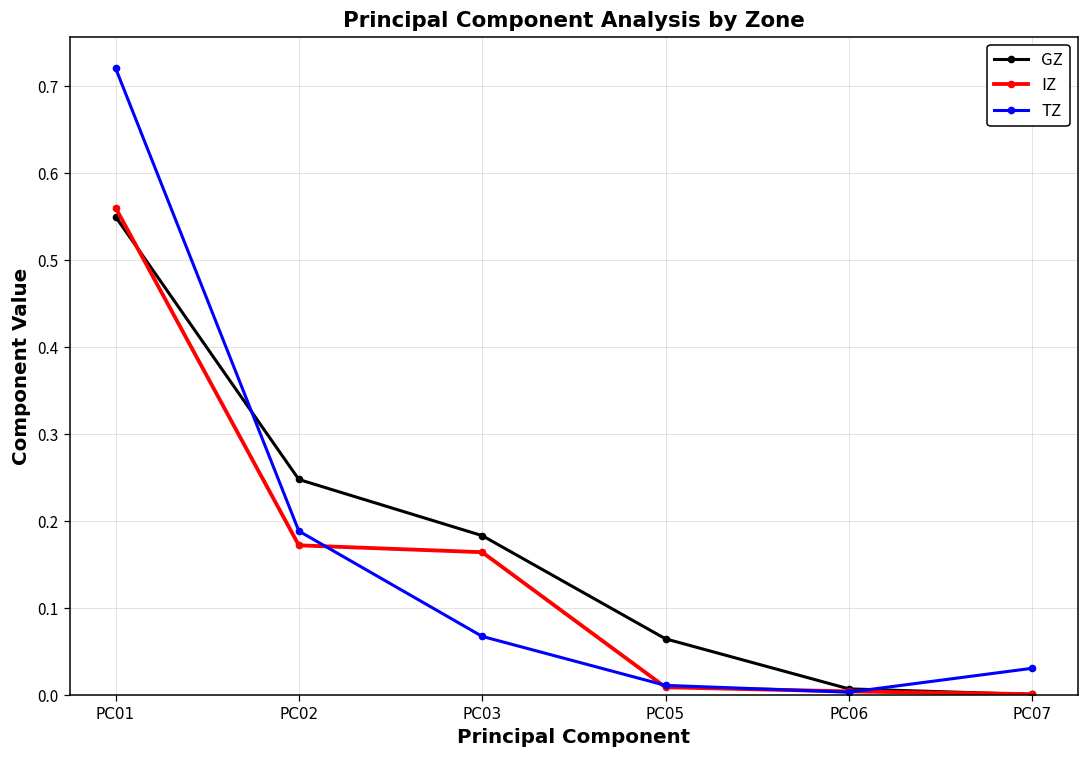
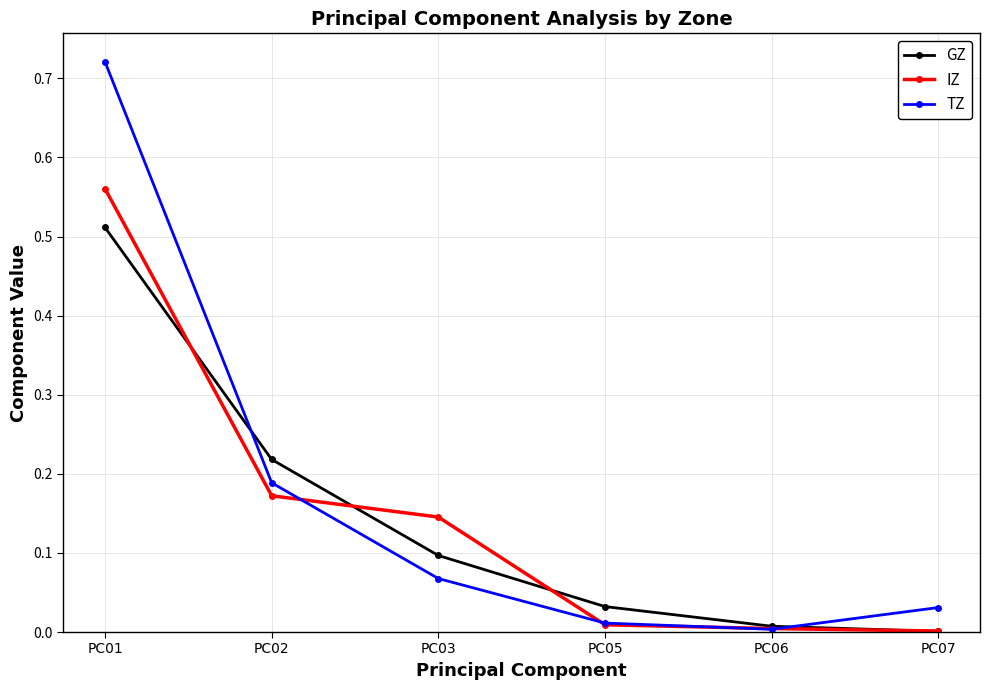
GZ, PC01: 0.55 -> 0.51
GZ, PC02: 0.25 -> 0.22
GZ, PC03: 0.18 -> 0.10
IZ, PC03: 0.16 -> 0.15
GZ, PC05: 0.06 -> 0.03
